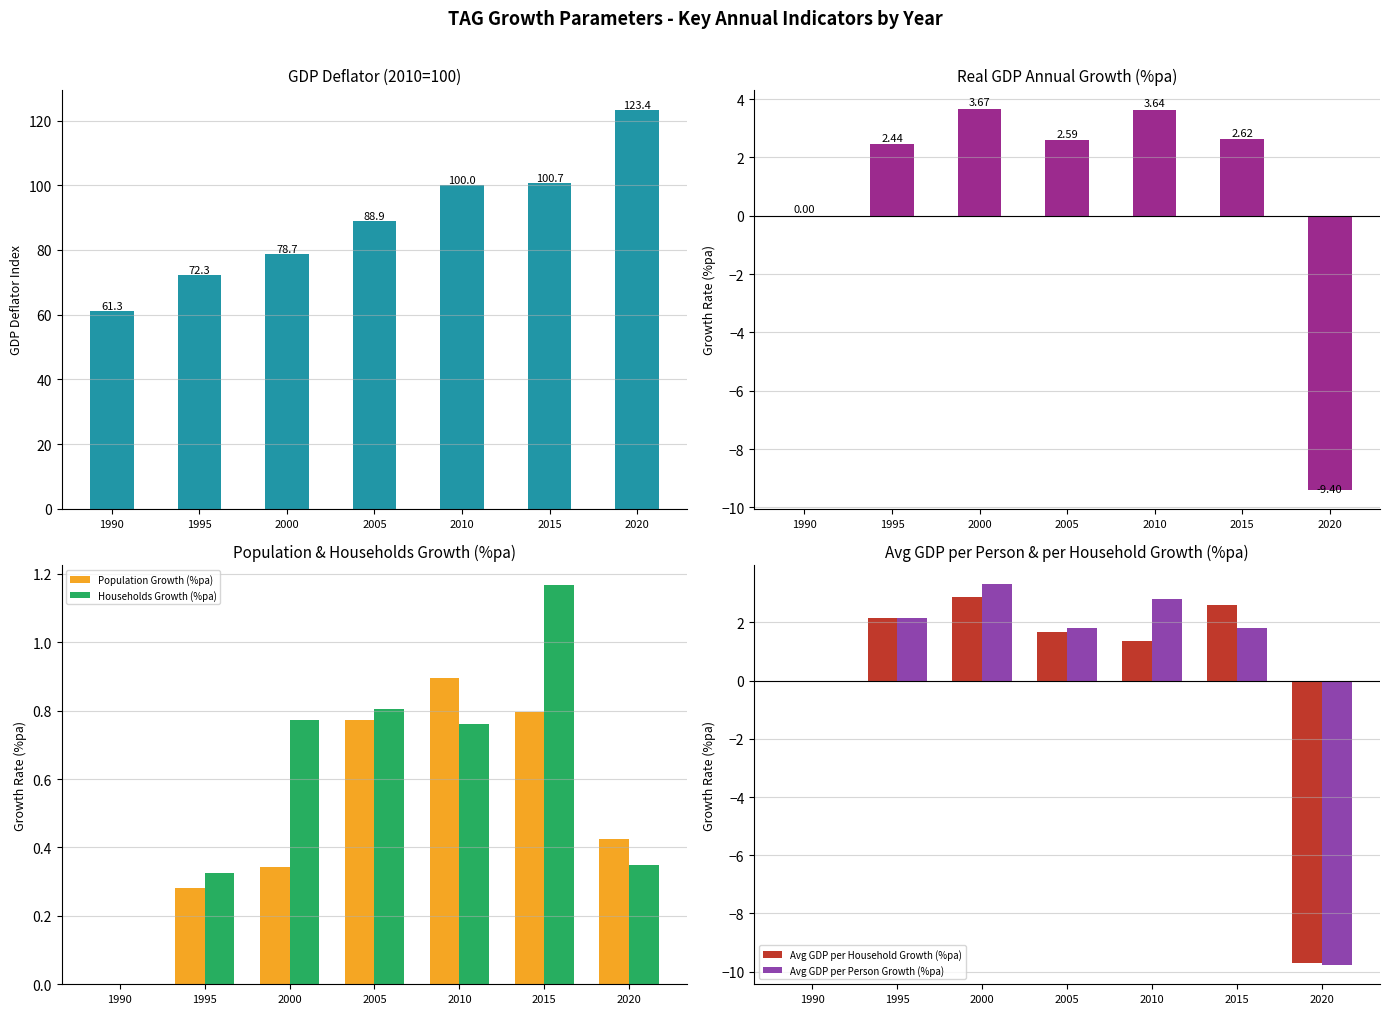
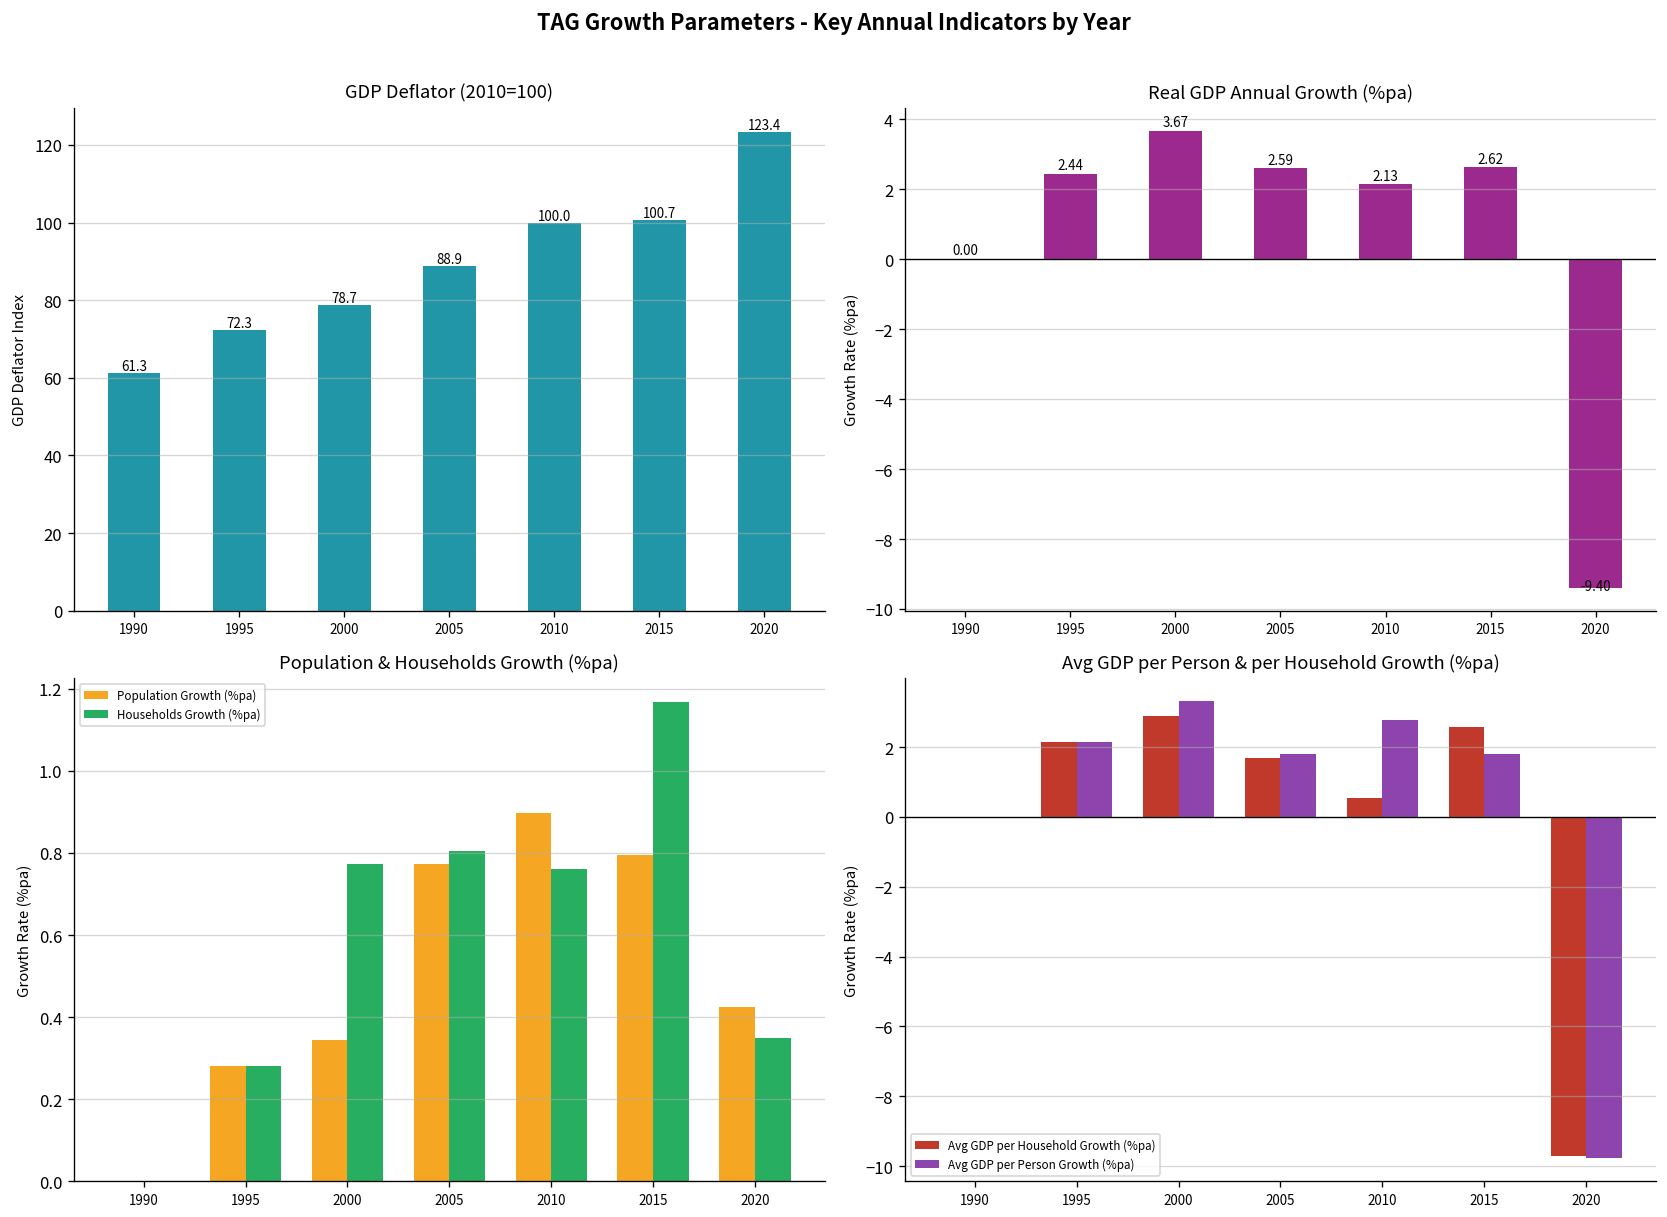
Real GDP Annual Growth (%pa), 2010: 3.64 -> 2.13
Population & Households Growth (%pa), Households Growth (%pa), 1995: 0.33 -> 0.28
Avg GDP per Person & per Household Growth (%pa), Avg GDP per Household Growth (%pa), 2010: 1.4 -> 0.6
